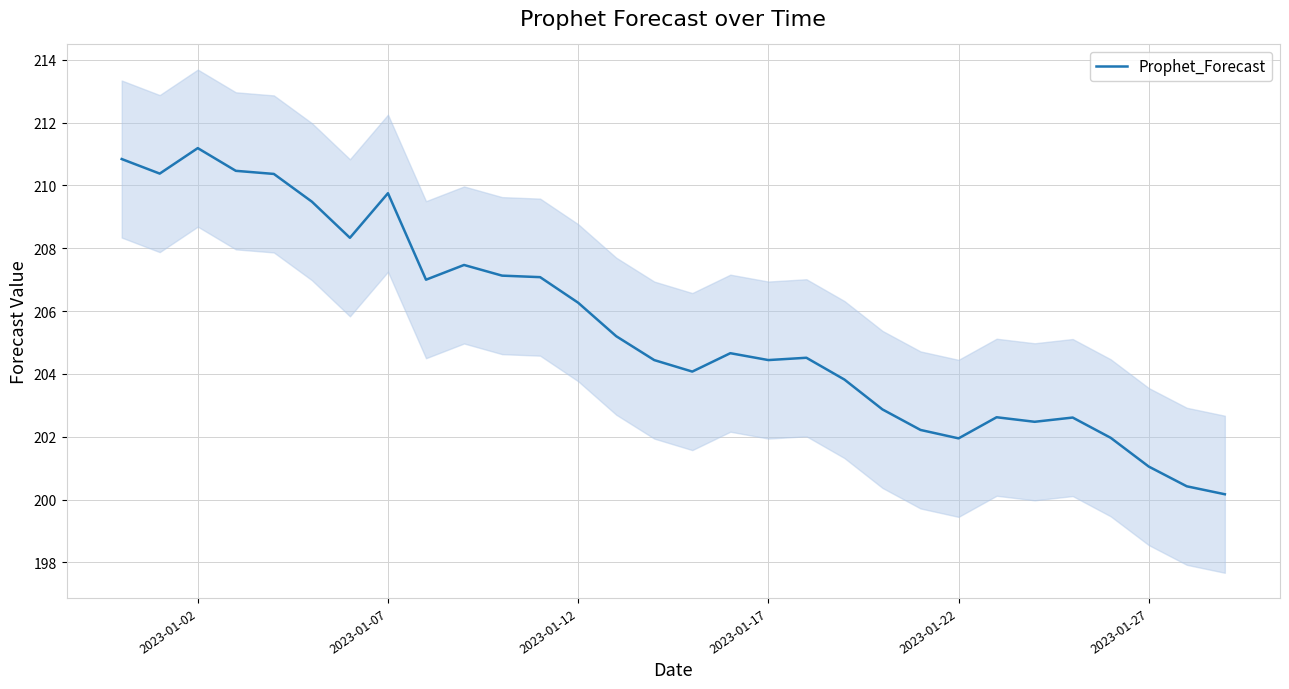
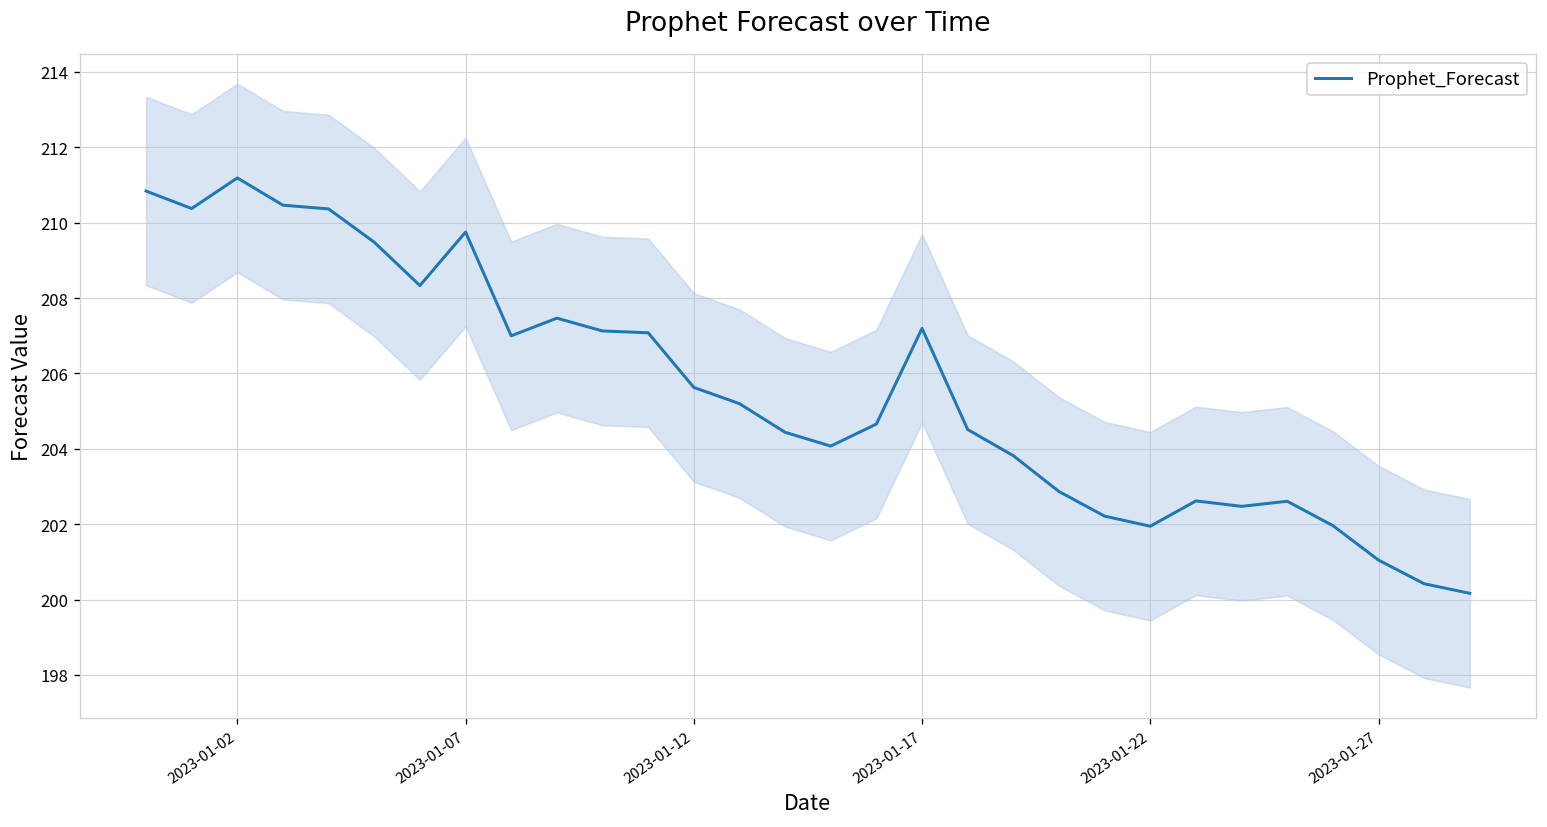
Prophet_Forecast, 2023-01-12: 206.3 -> 205.6
Prophet_Forecast, 2023-01-17: 204.4 -> 207.2
